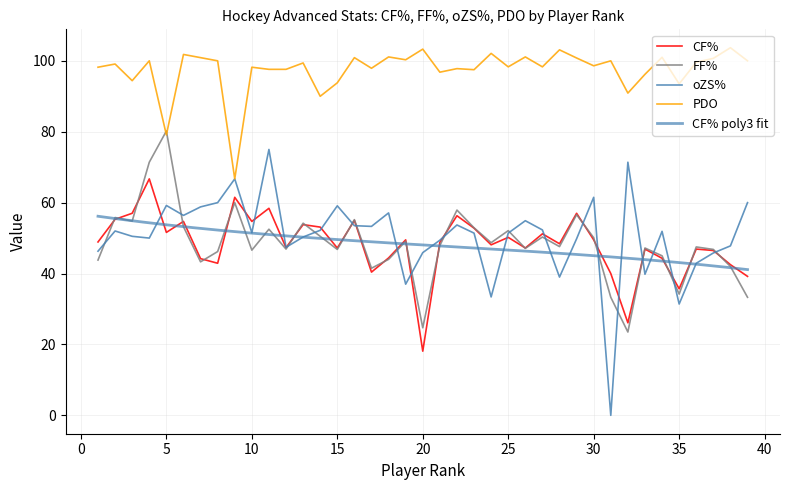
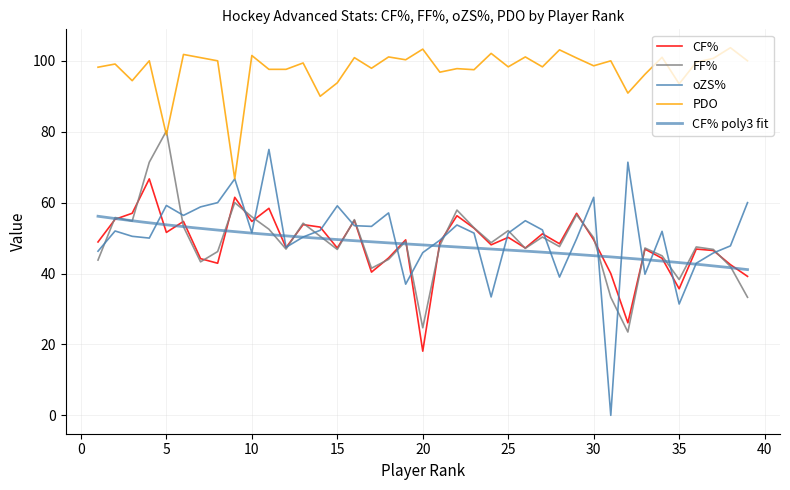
FF%, 10: 47 -> 56
PDO, 10: 98 -> 102
FF%, 35: 34 -> 38
